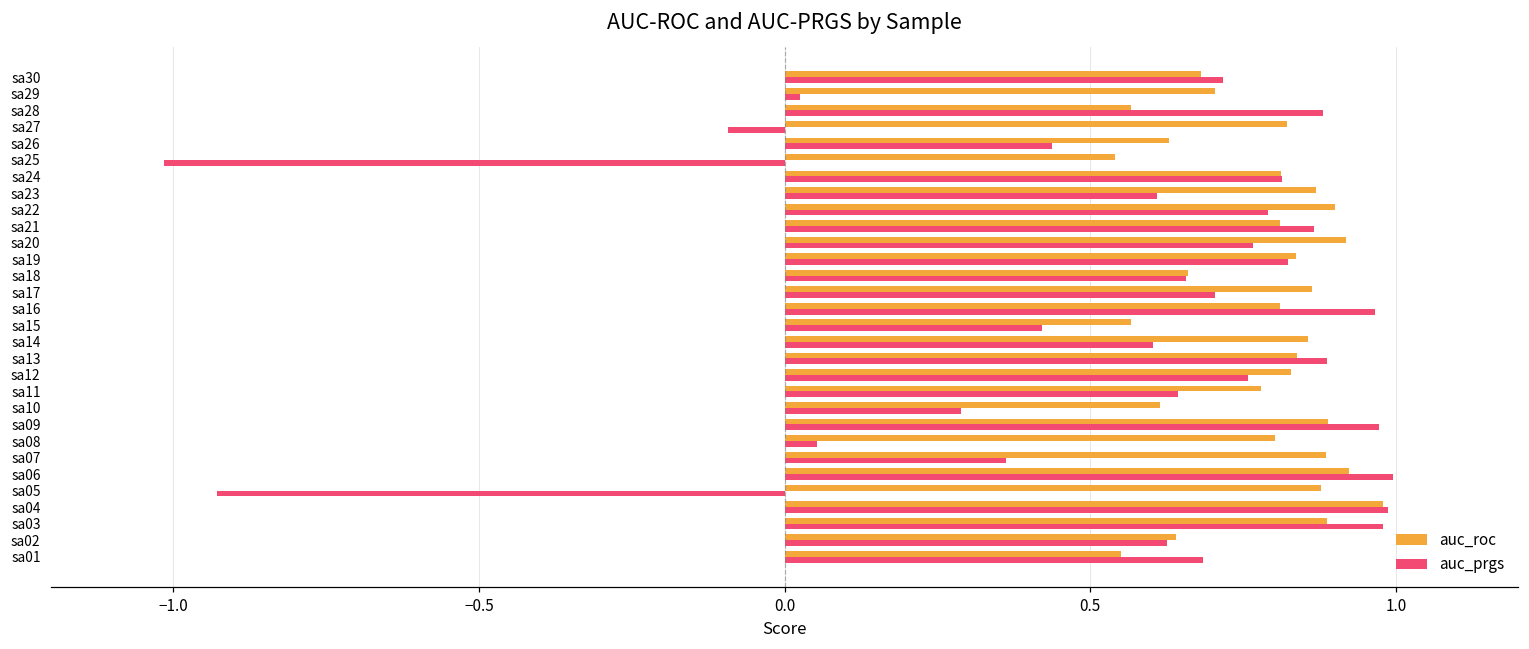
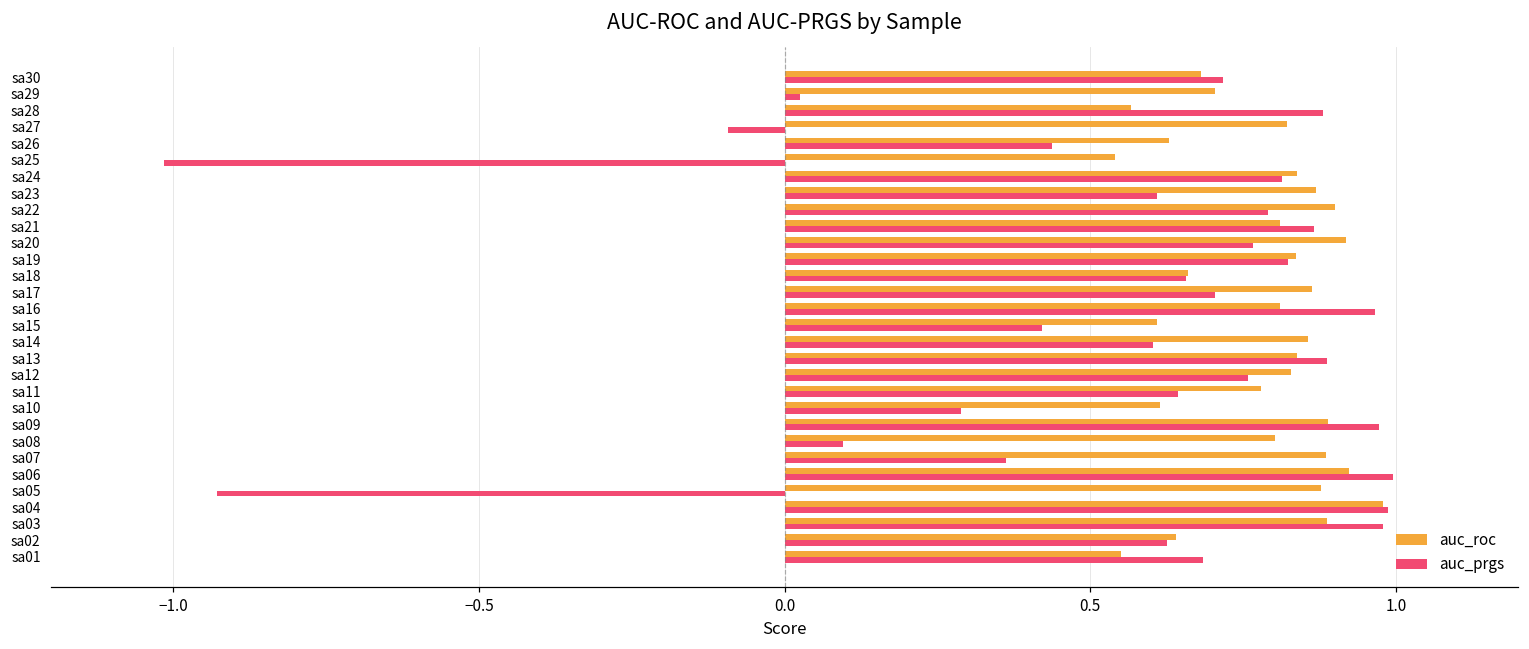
auc_roc, sa24: 0.81 -> 0.84
auc_roc, sa15: 0.57 -> 0.61
auc_prgs, sa08: 0.05 -> 0.10
